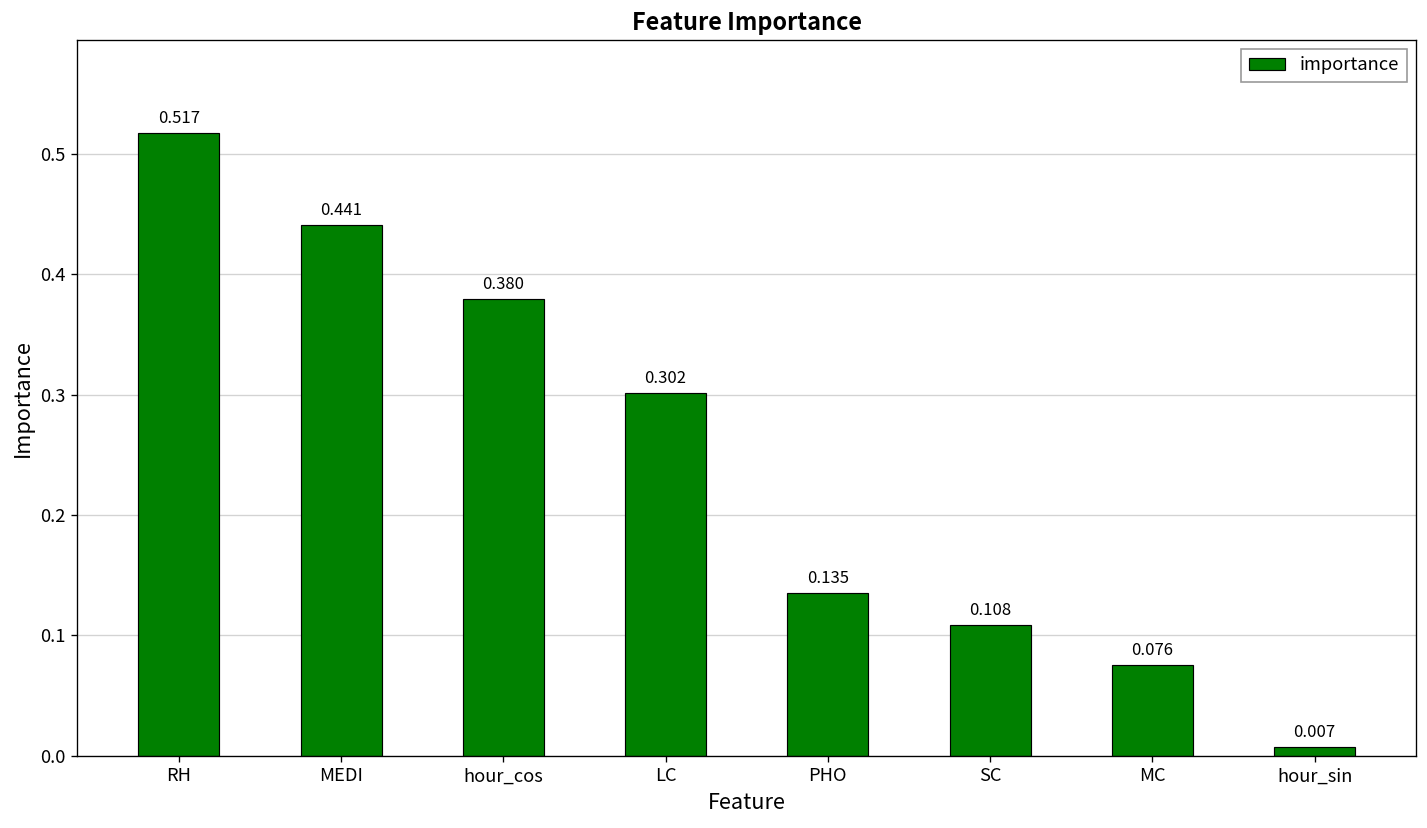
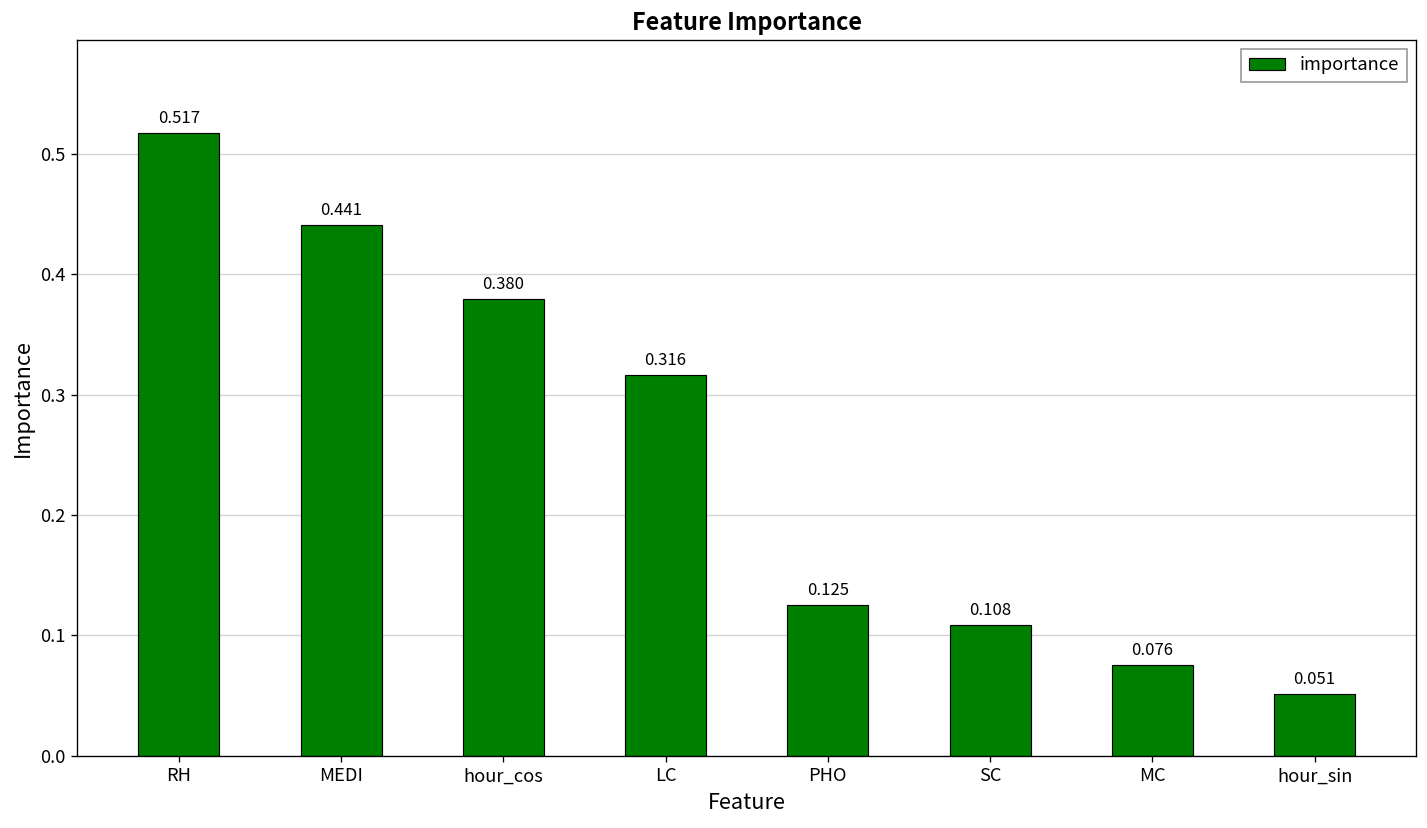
LC: 0.302 -> 0.316
PHO: 0.135 -> 0.125
hour_sin: 0.007 -> 0.051
